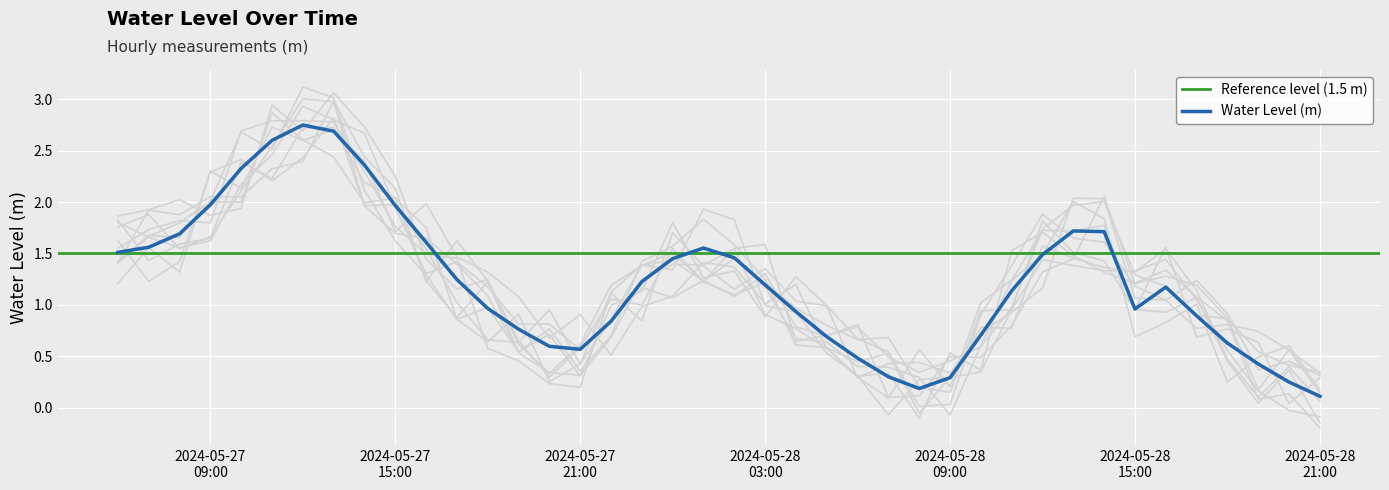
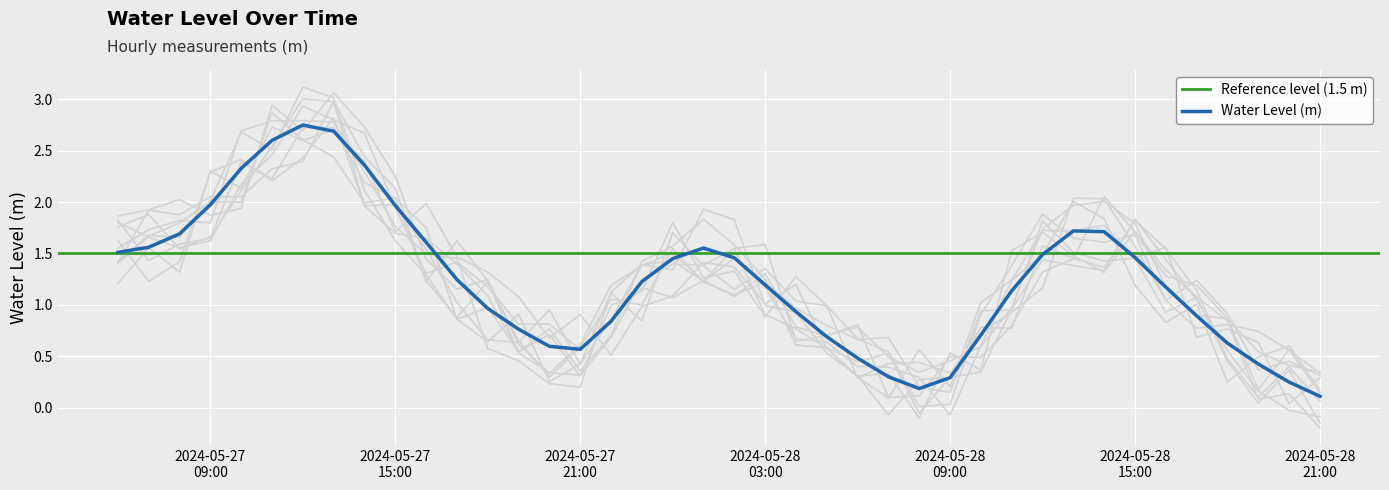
Water Level (m), 2024-05-28 15:00: 0.96 -> 1.46
